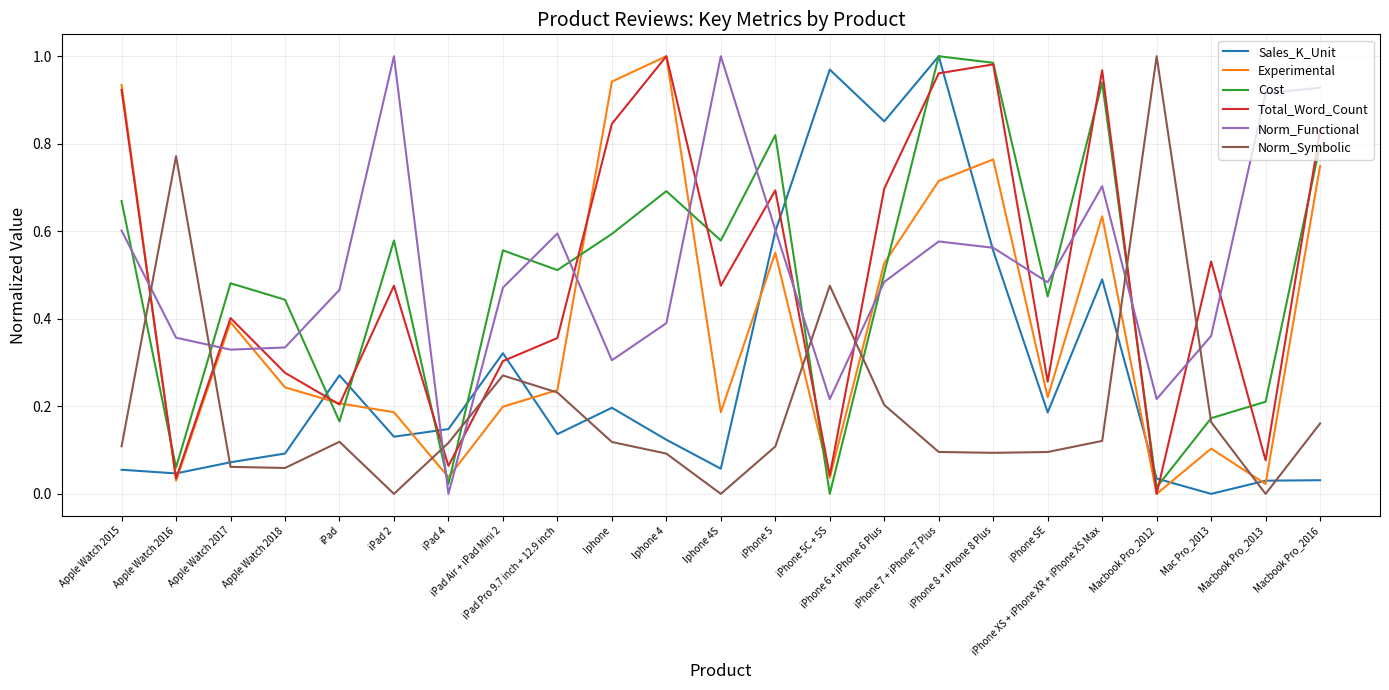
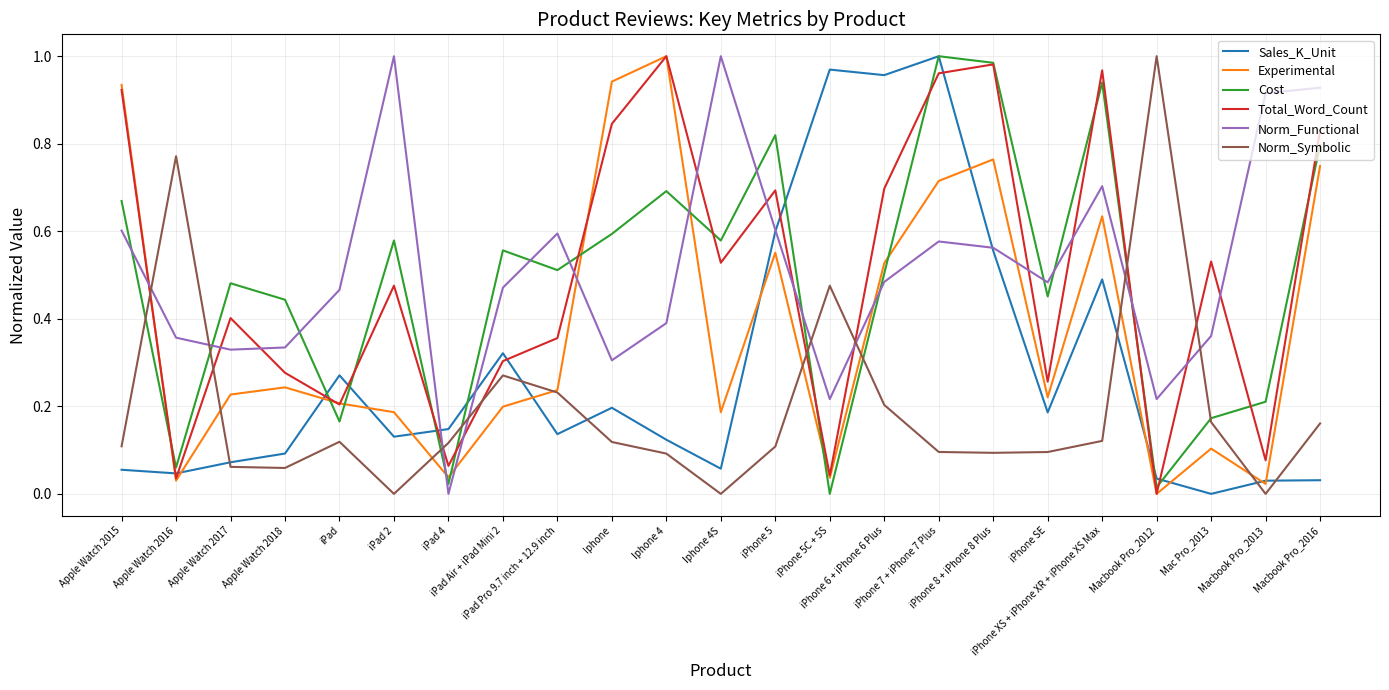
Experimental, Apple Watch 2017: 0.39 -> 0.23
Total_Word_Count, Iphone 4S: 0.48 -> 0.53
Sales_K_Unit, iPhone 6 + iPhone 6 Plus: 0.85 -> 0.96
